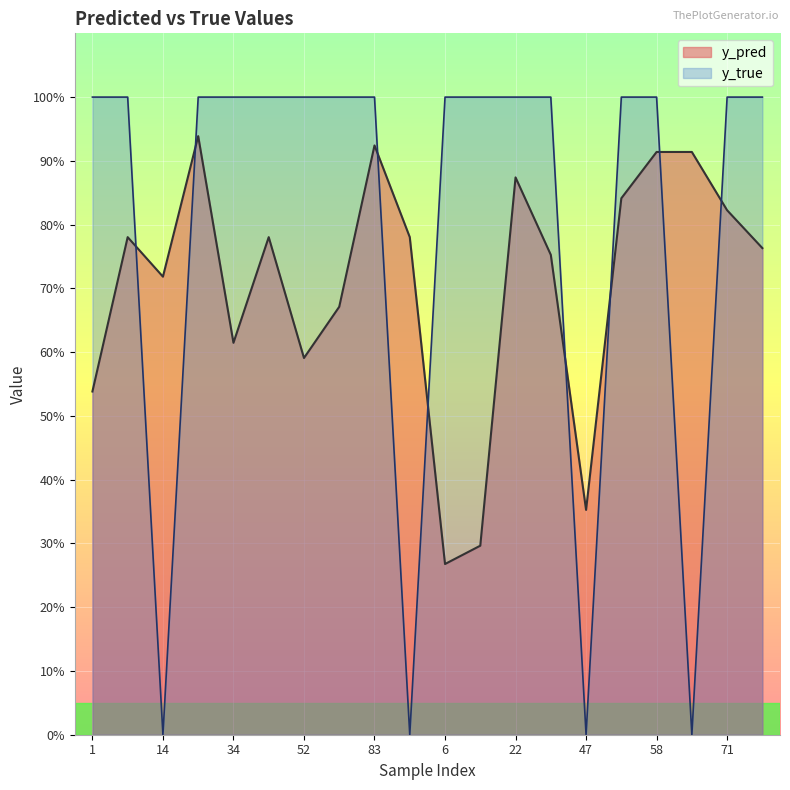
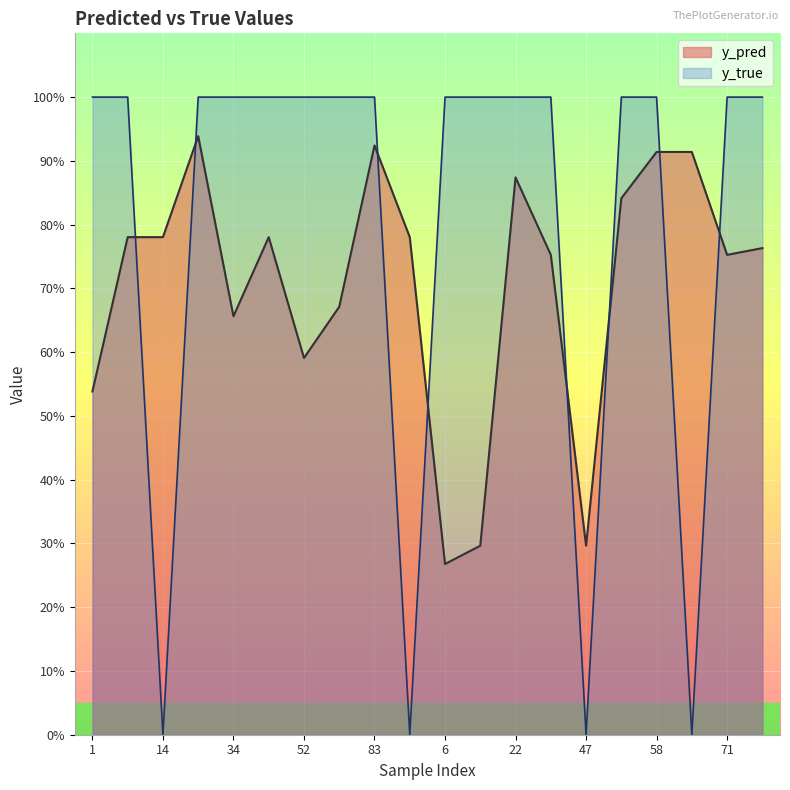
y_pred, 14: 72% -> 78%
y_pred, 34: 61% -> 66%
y_pred, 47: 35% -> 30%
y_pred, 71: 82% -> 75%
